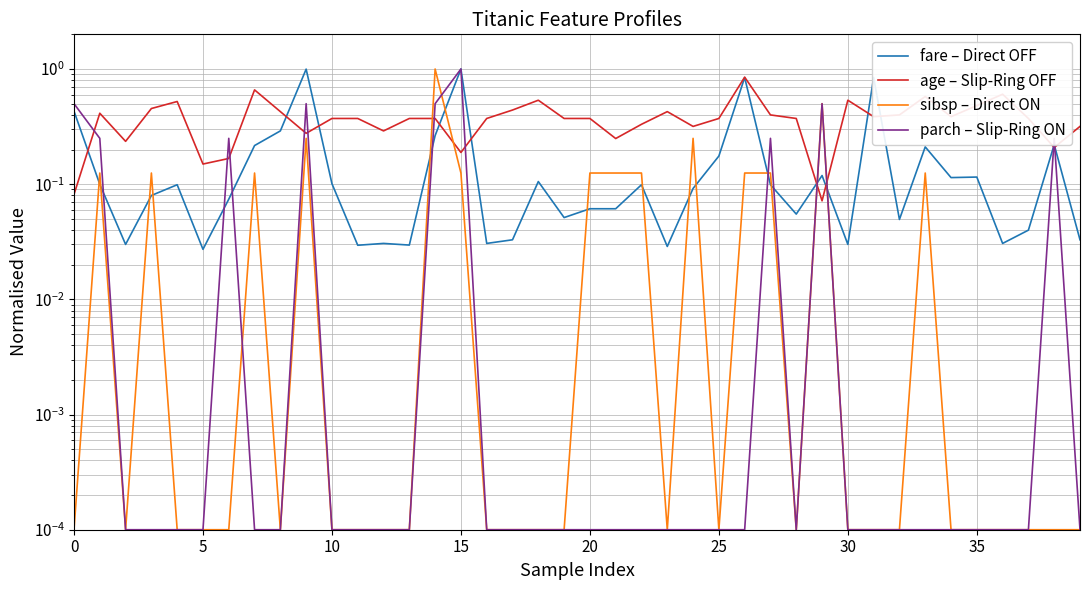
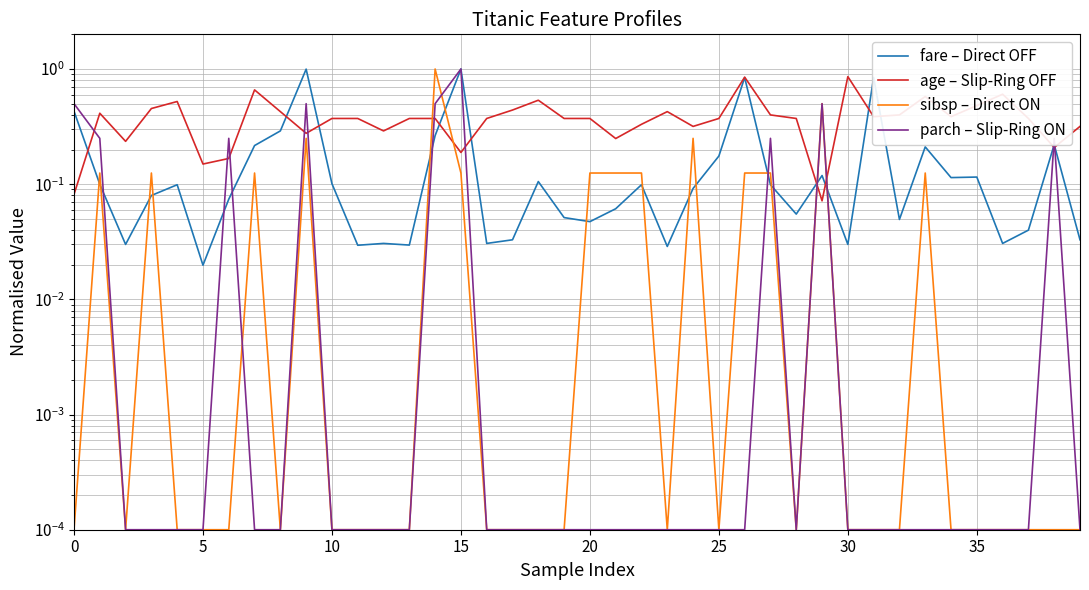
fare – Direct OFF, 5: 0.027 -> 0.020
fare – Direct OFF, 20: 0.06 -> 0.047
age – Slip-Ring OFF, 30: 0.5 -> 0.9
